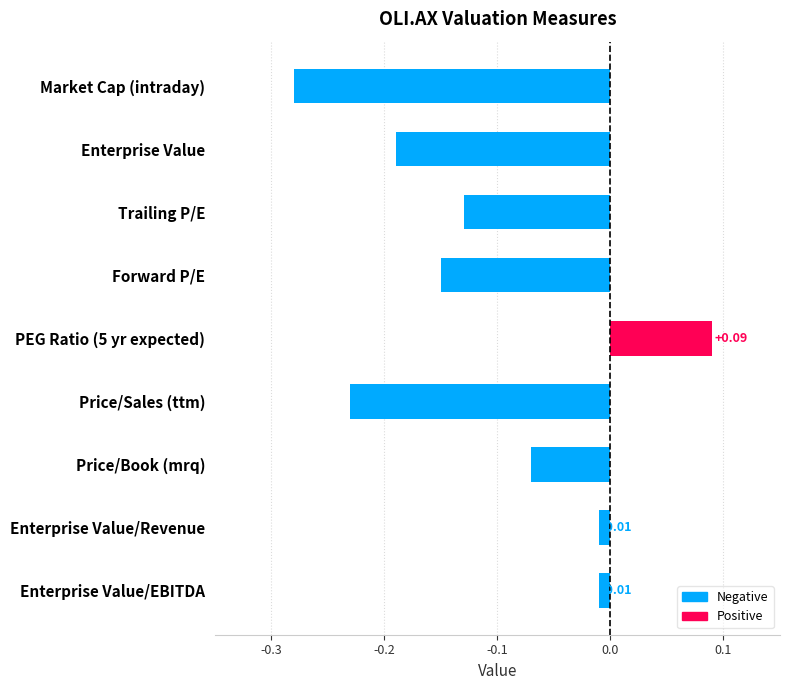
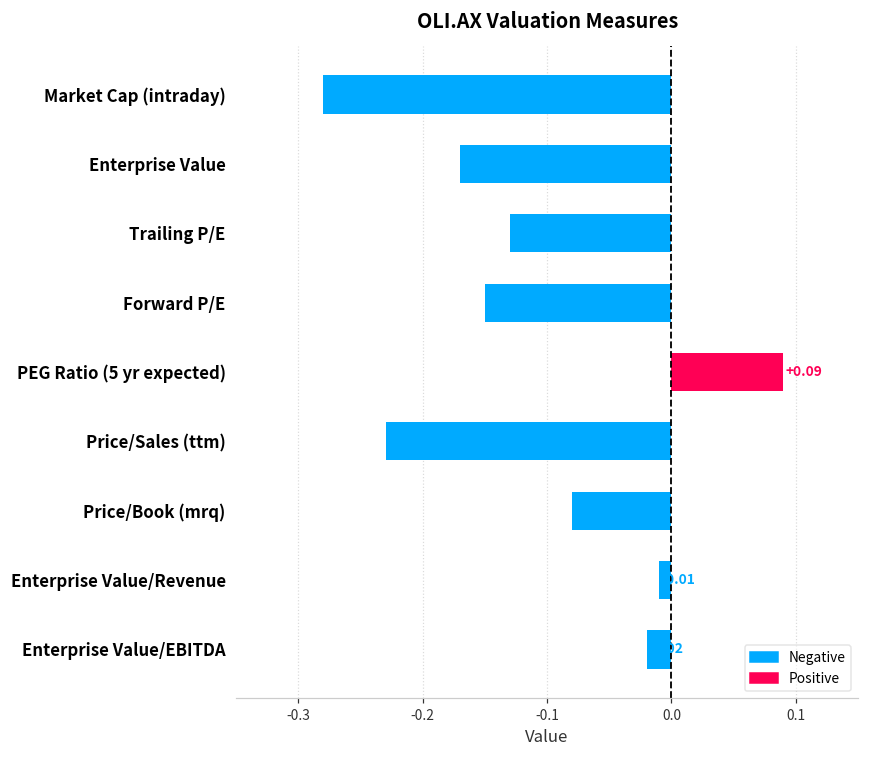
Enterprise Value: -0.19 -> -0.17
Price/Book (mrq): -0.07 -> -0.08
Enterprise Value/EBITDA: -0.01 -> -0.02
